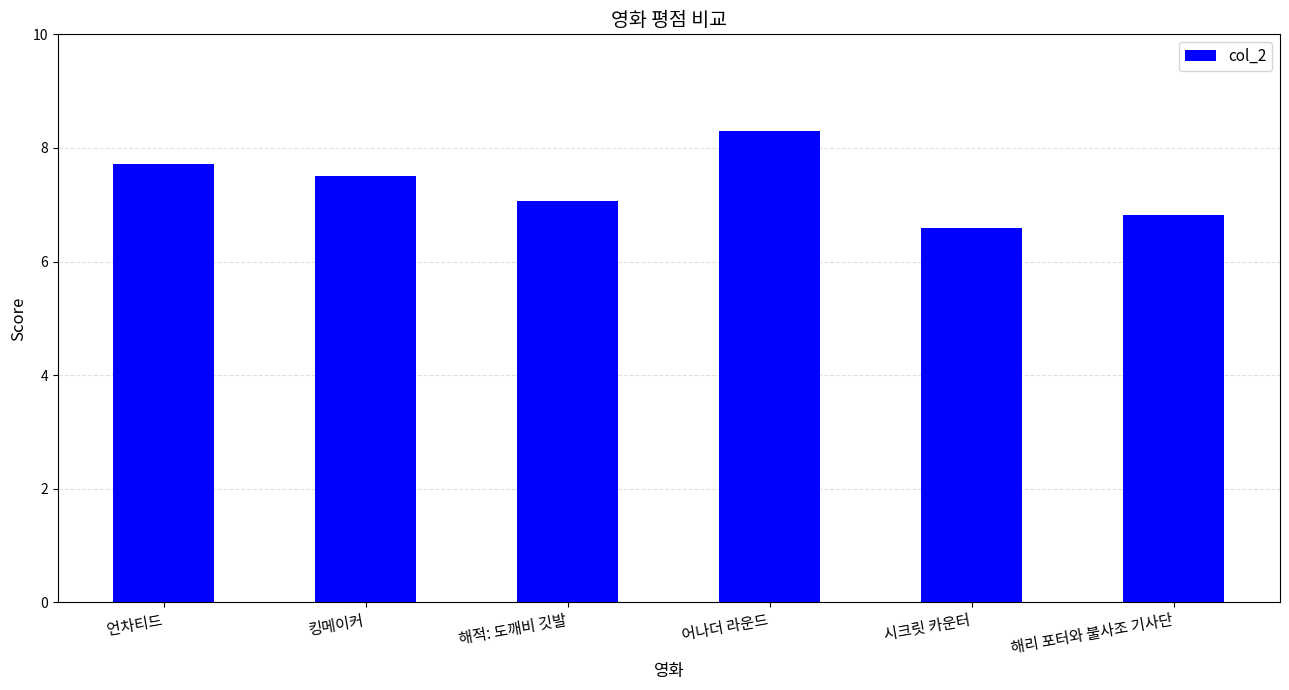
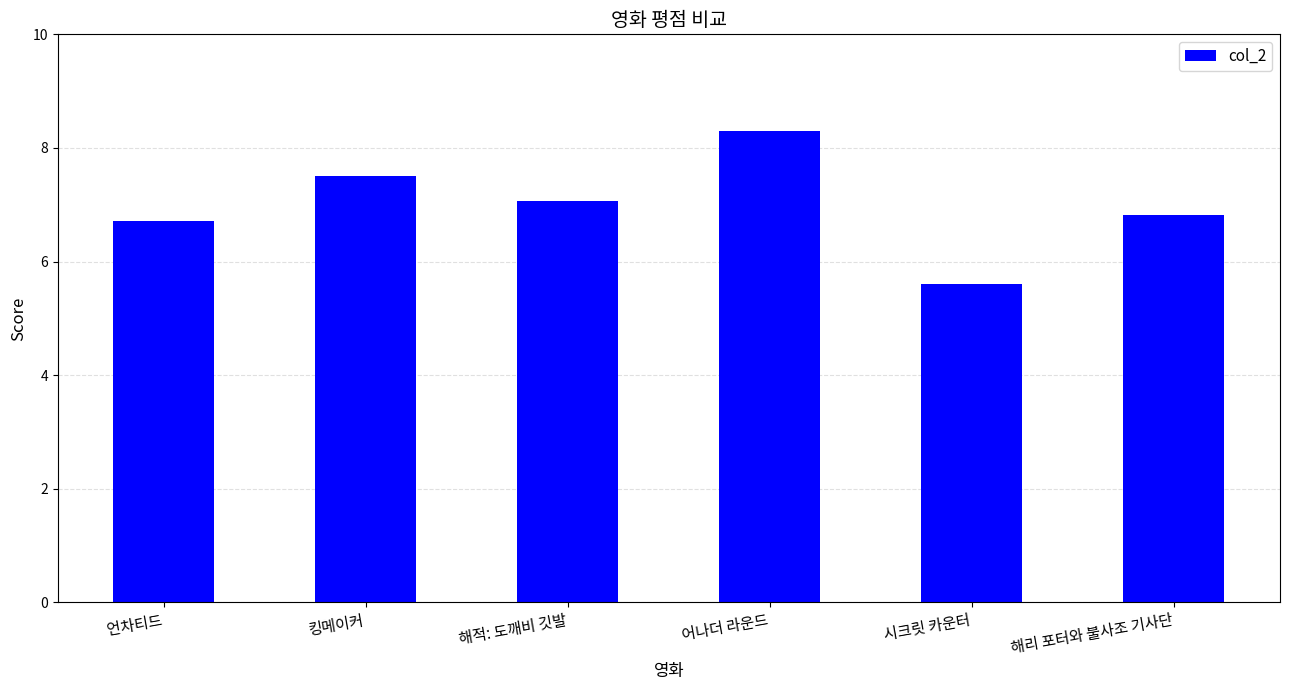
언차티드: 7.7 -> 6.7
시크릿 카운터: 6.6 -> 5.6
